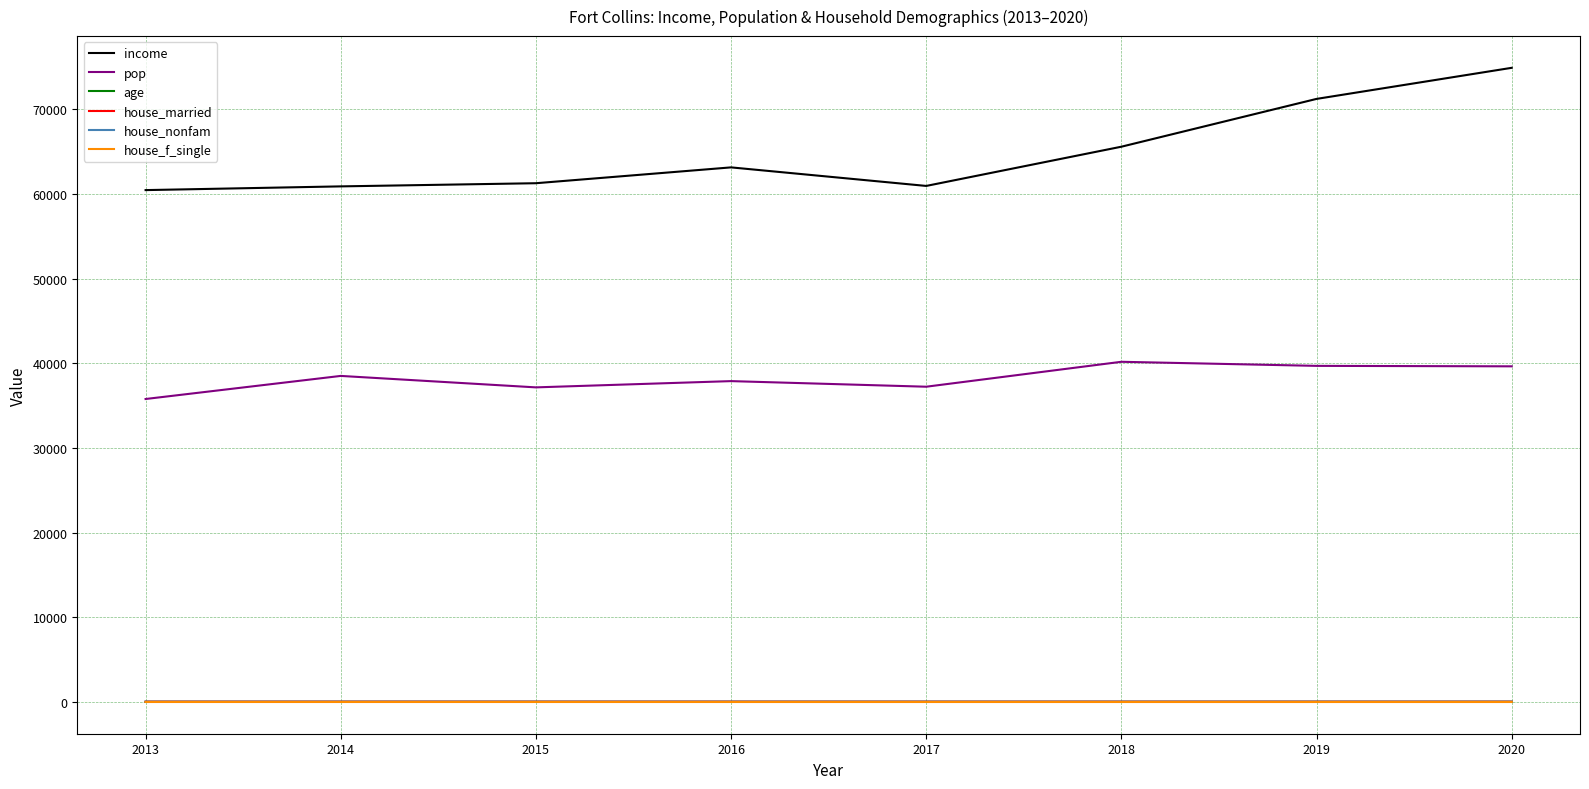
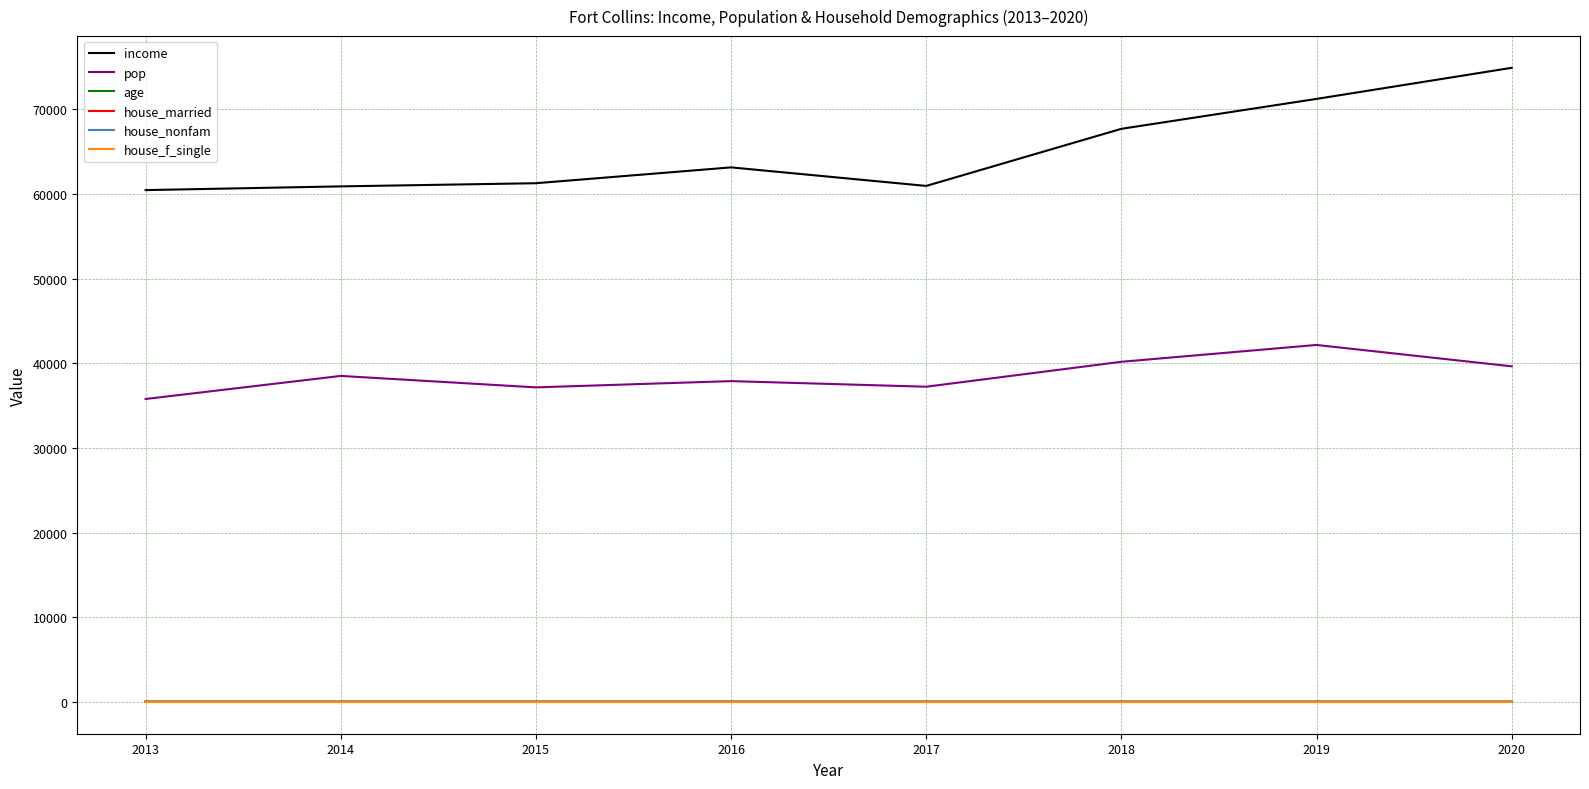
income, 2018: 66000 -> 68000
pop, 2019: 40000 -> 42000
